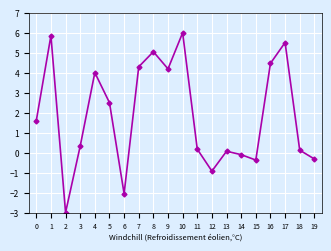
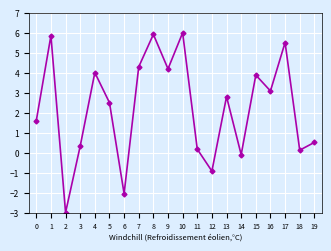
8: 5.1 -> 5.9
13: 0.1 -> 2.8
15: -0.4 -> 3.9
16: 4.5 -> 3.1
19: -0.3 -> 0.5
